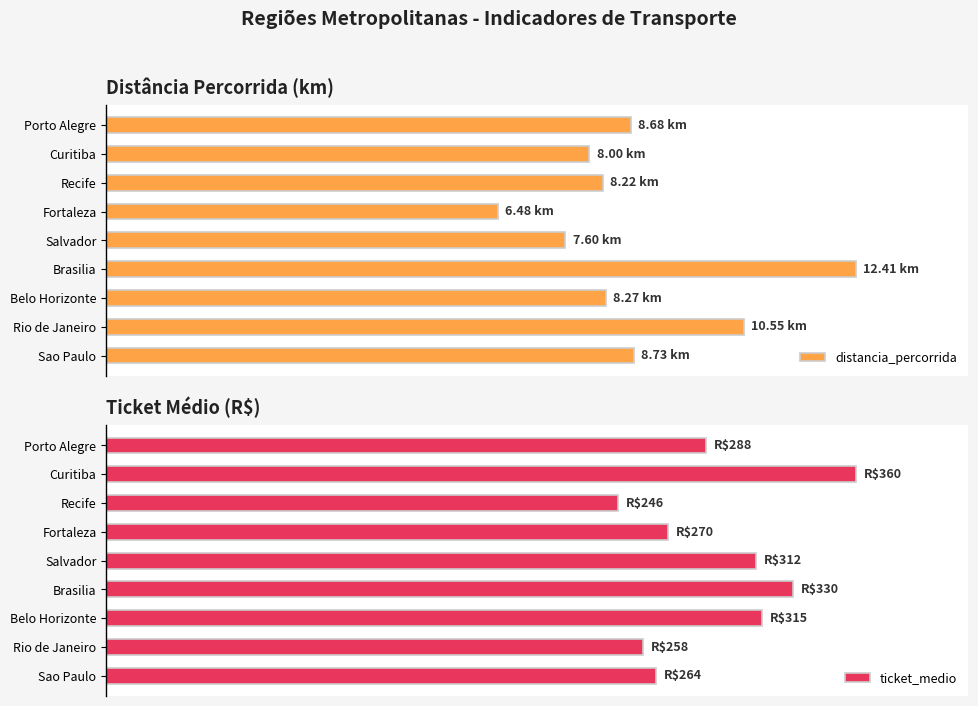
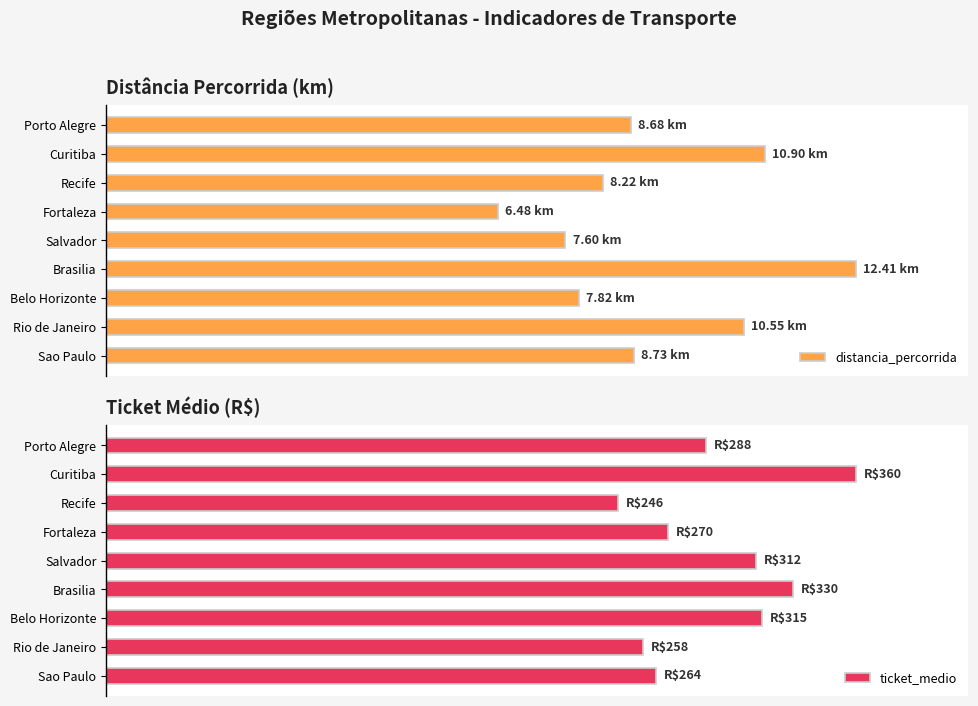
Distância Percorrida (km), Curitiba: 8.00 -> 10.90
Distância Percorrida (km), Belo Horizonte: 8.27 -> 7.82
